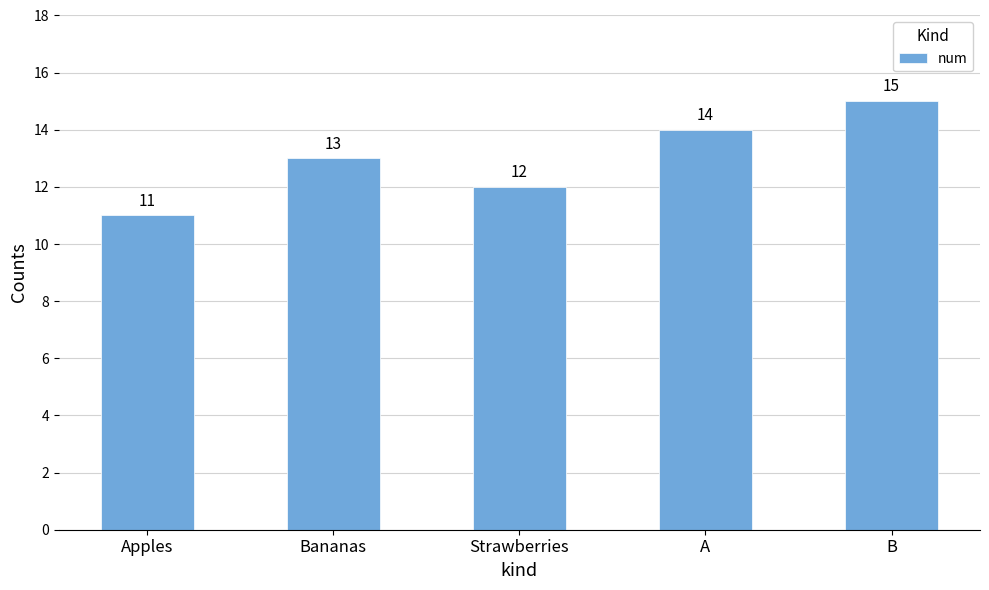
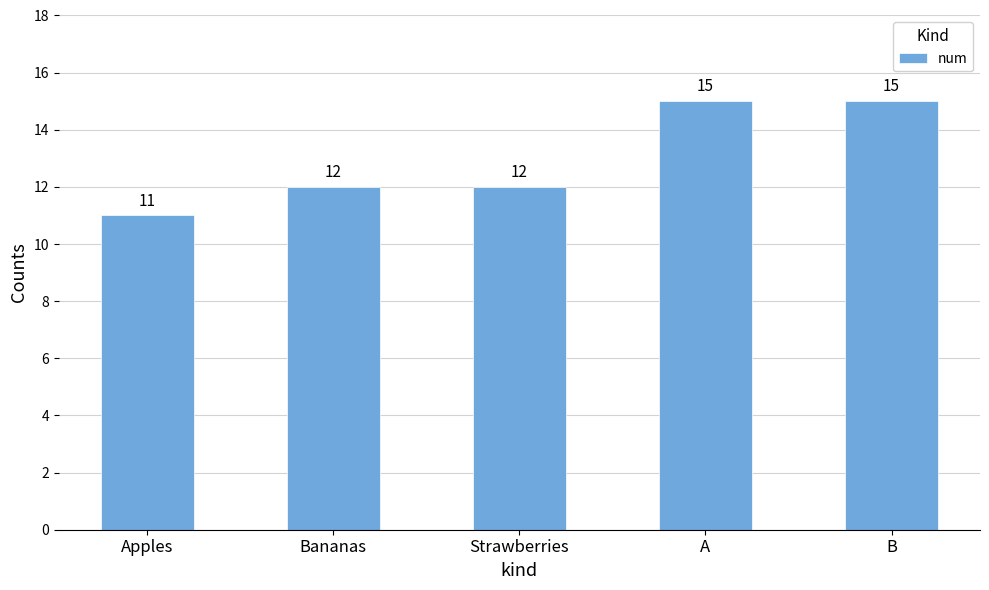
Bananas: 13 -> 12
A: 14 -> 15
